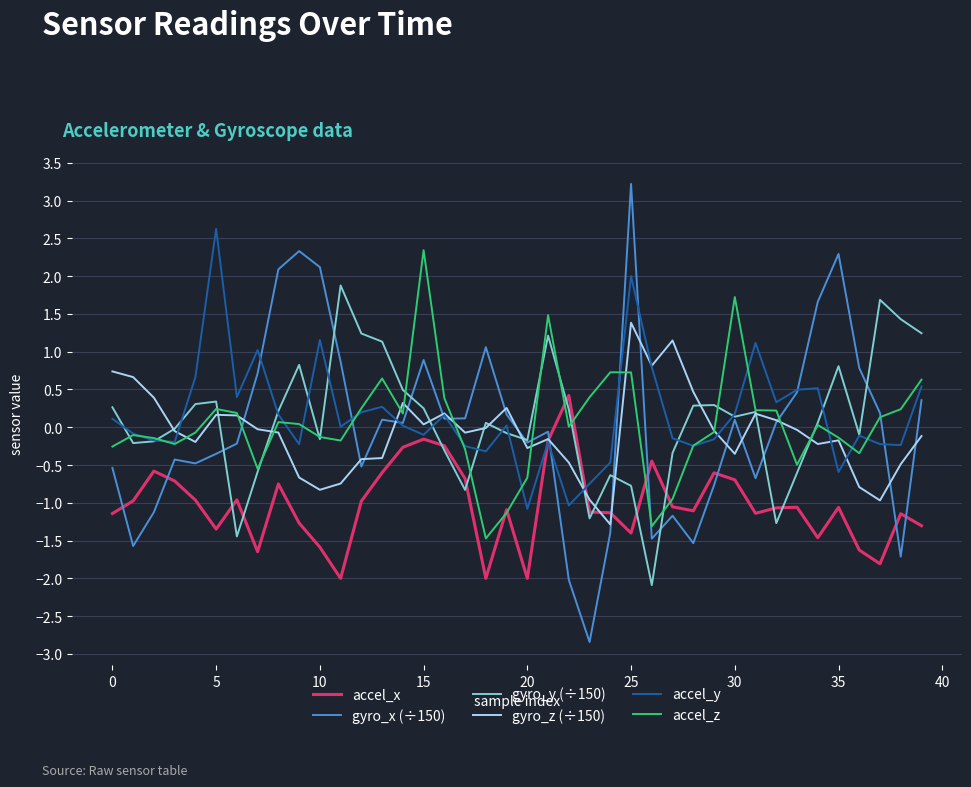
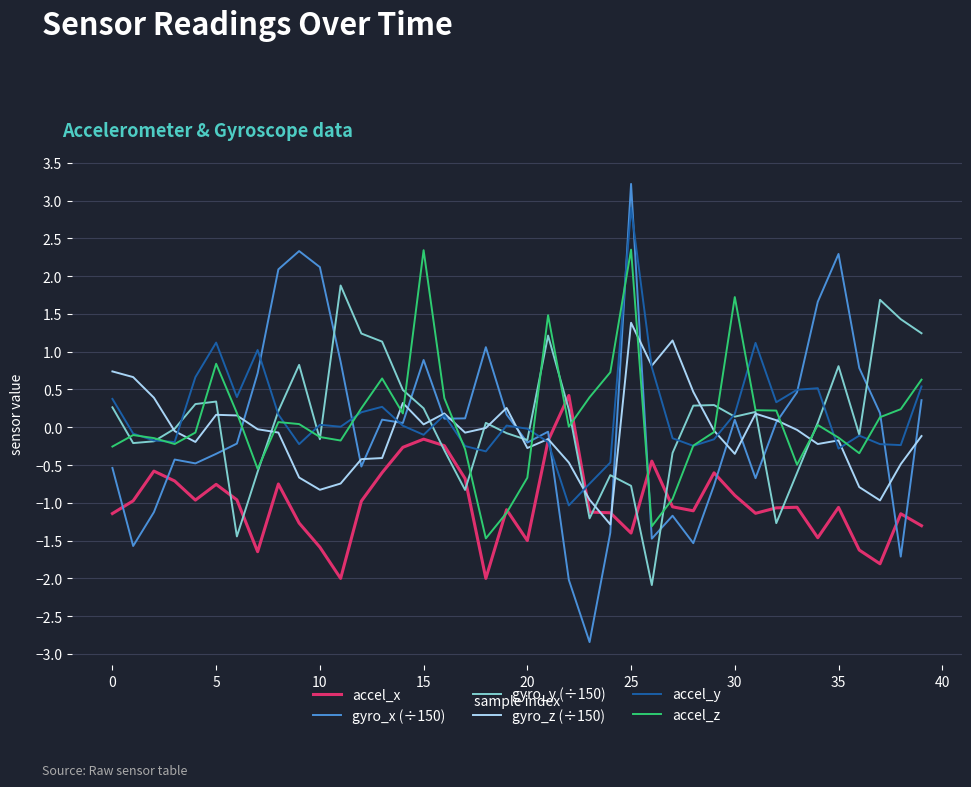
accel_y, 0: 0.1 -> 0.4
accel_x, 5: -1.3 -> -0.8
accel_y, 5: 2.6 -> 1.1
accel_z, 5: 0.2 -> 0.8
accel_y, 10: 1.2 -> 0.0
accel_x, 20: -2.0 -> -1.5
accel_y, 20: -1.1 -> 0.0
accel_y, 25: 2.0 -> 2.9
accel_z, 25: 0.7 -> 2.3
accel_x, 30: -0.7 -> -0.9
accel_y, 35: -0.6 -> -0.3
